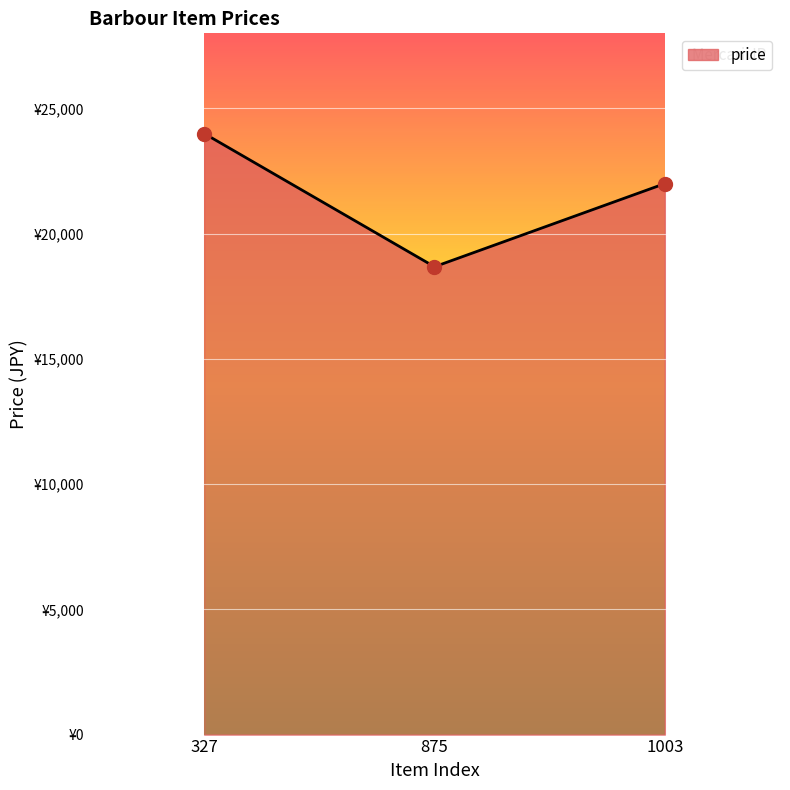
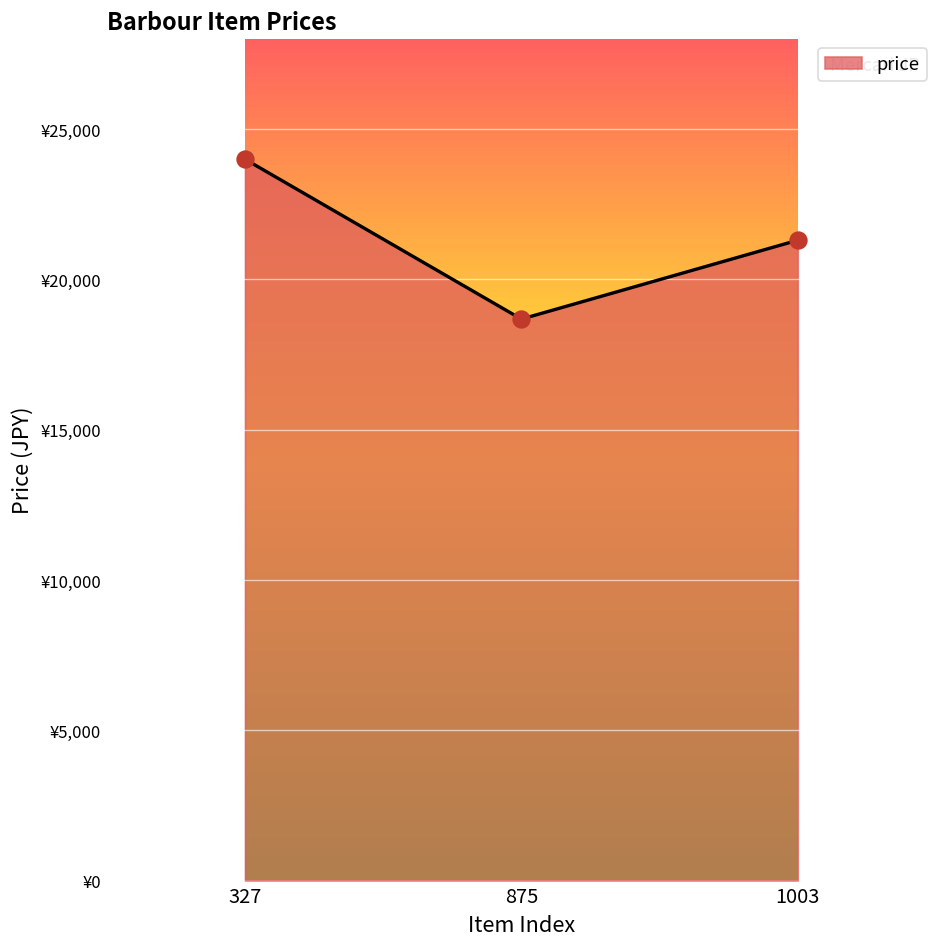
1003: ¥22,000 -> ¥21,300
